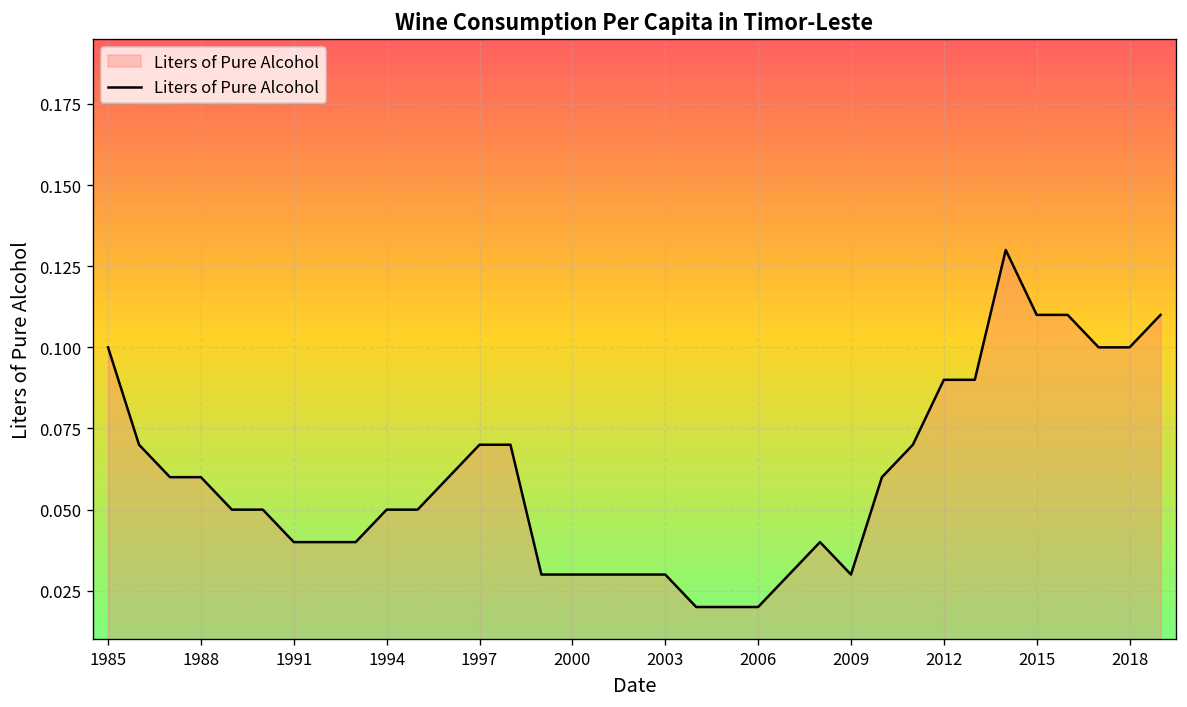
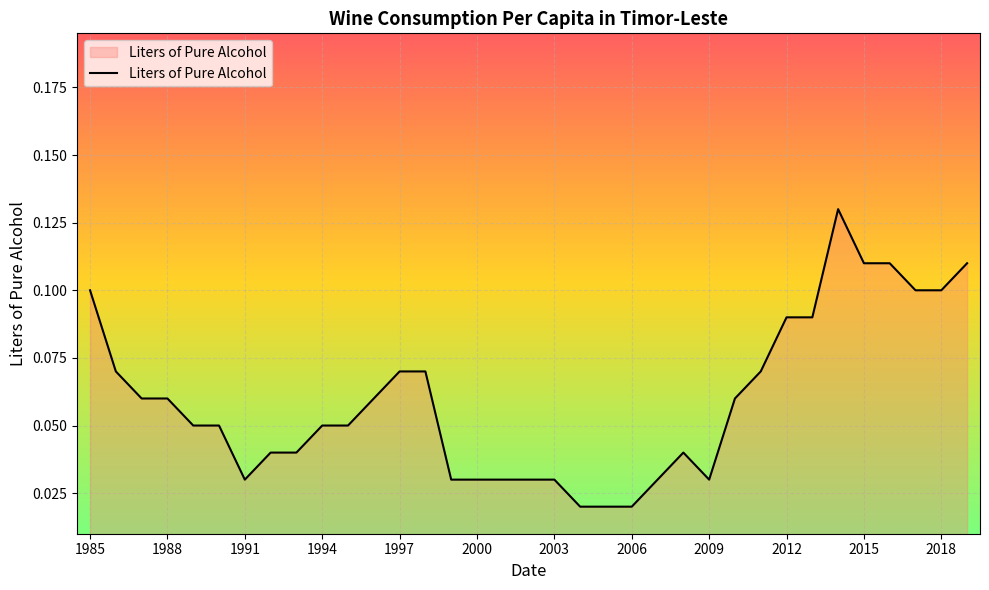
1991: 0.04 -> 0.03
